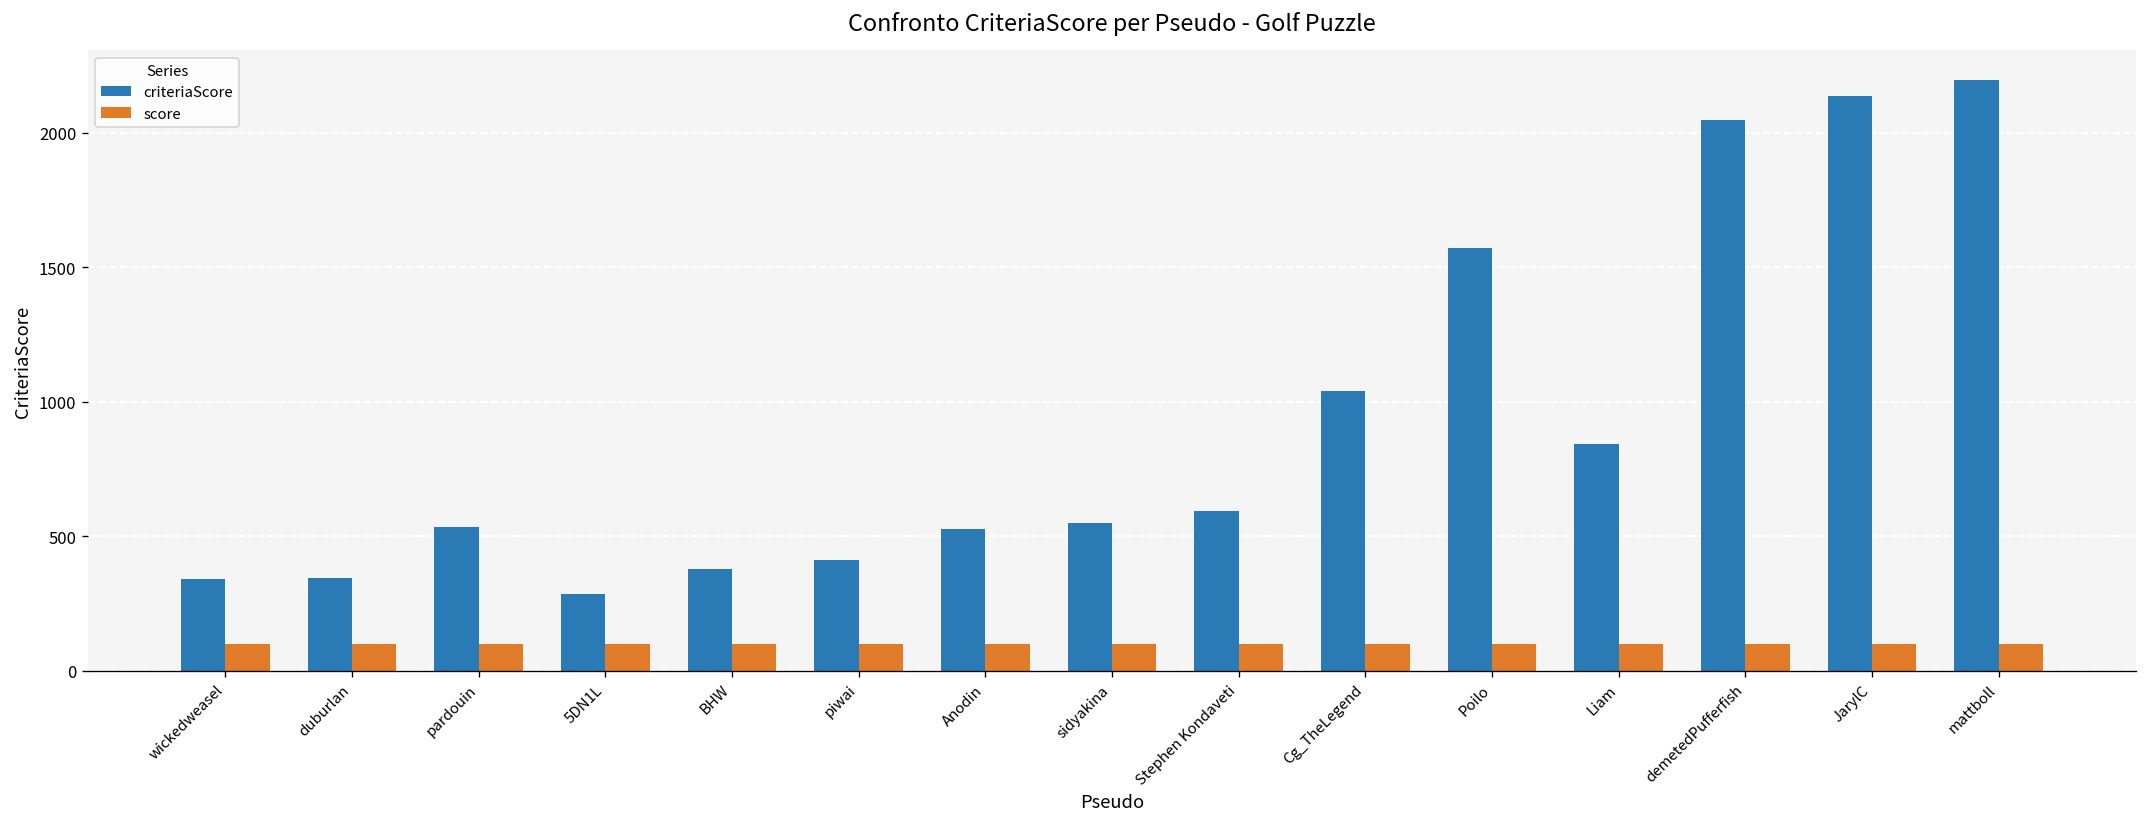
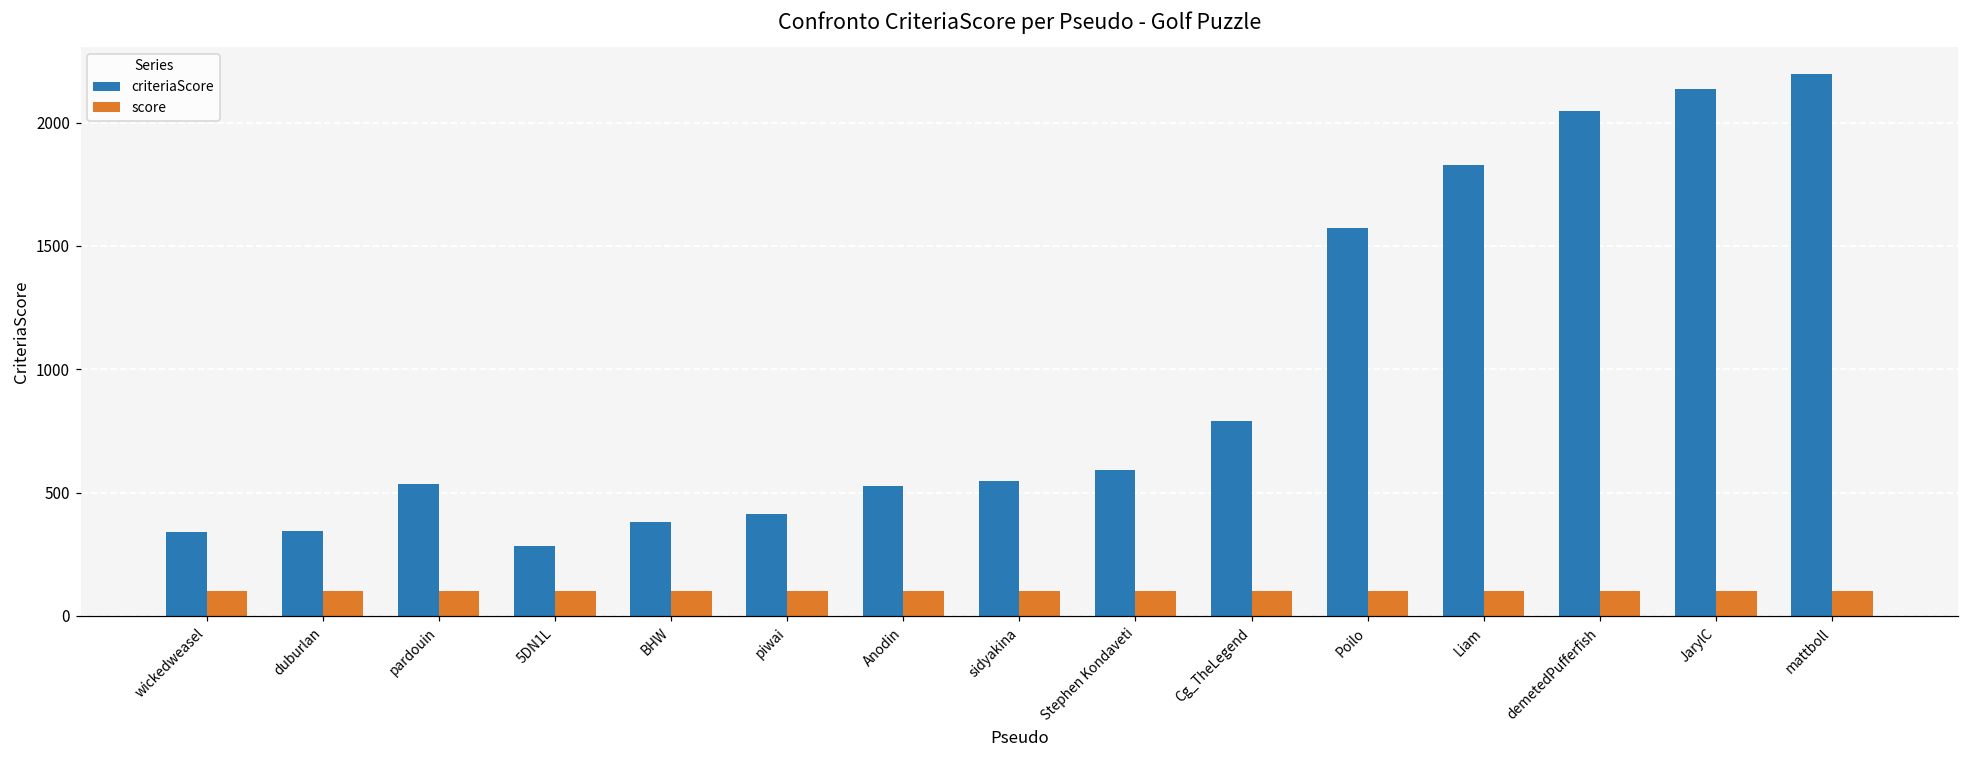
criteriaScore, Cg_TheLegend: 1040 -> 790
criteriaScore, Liam: 840 -> 1830
